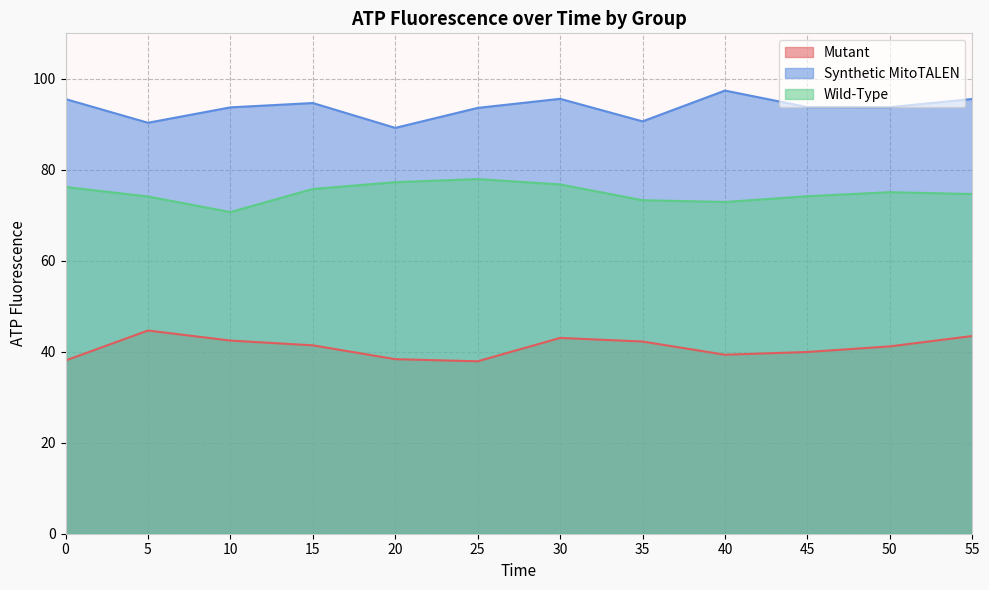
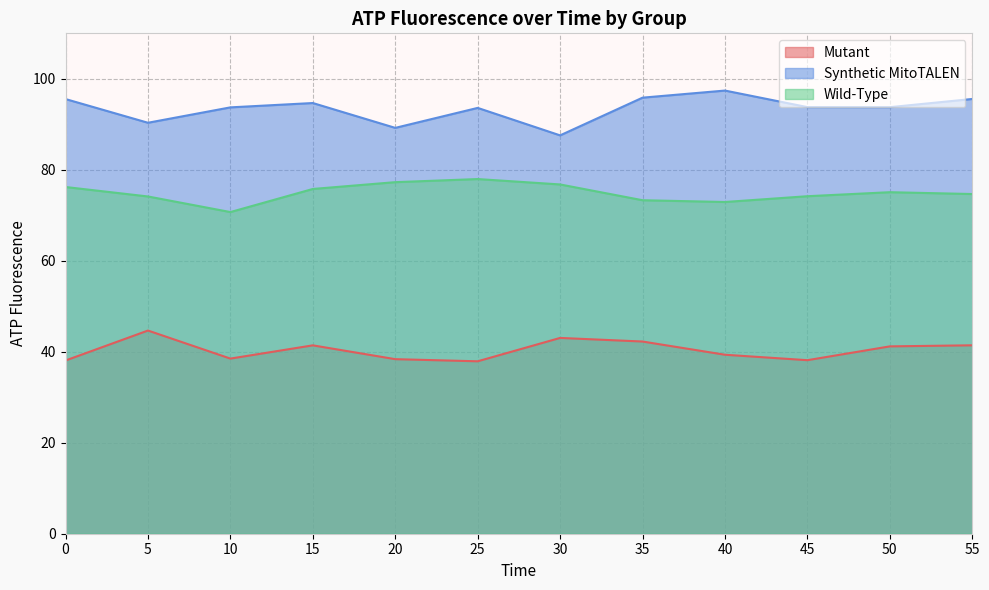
Mutant, 10: 42 -> 38
Synthetic MitoTALEN, 30: 96 -> 88
Synthetic MitoTALEN, 35: 91 -> 96
Mutant, 45: 40 -> 38
Mutant, 55: 43 -> 41
